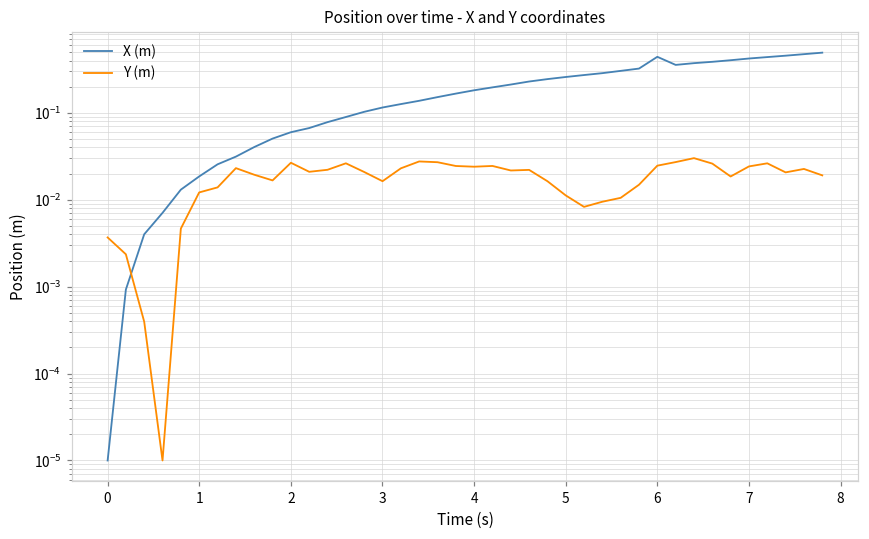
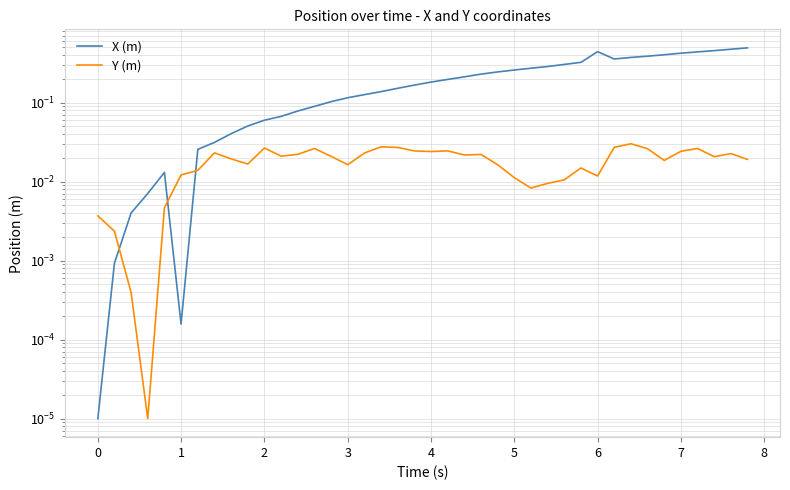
X (m), 1: 0.019 -> 0.00016
Y (m), 6: 0.025 -> 0.012
